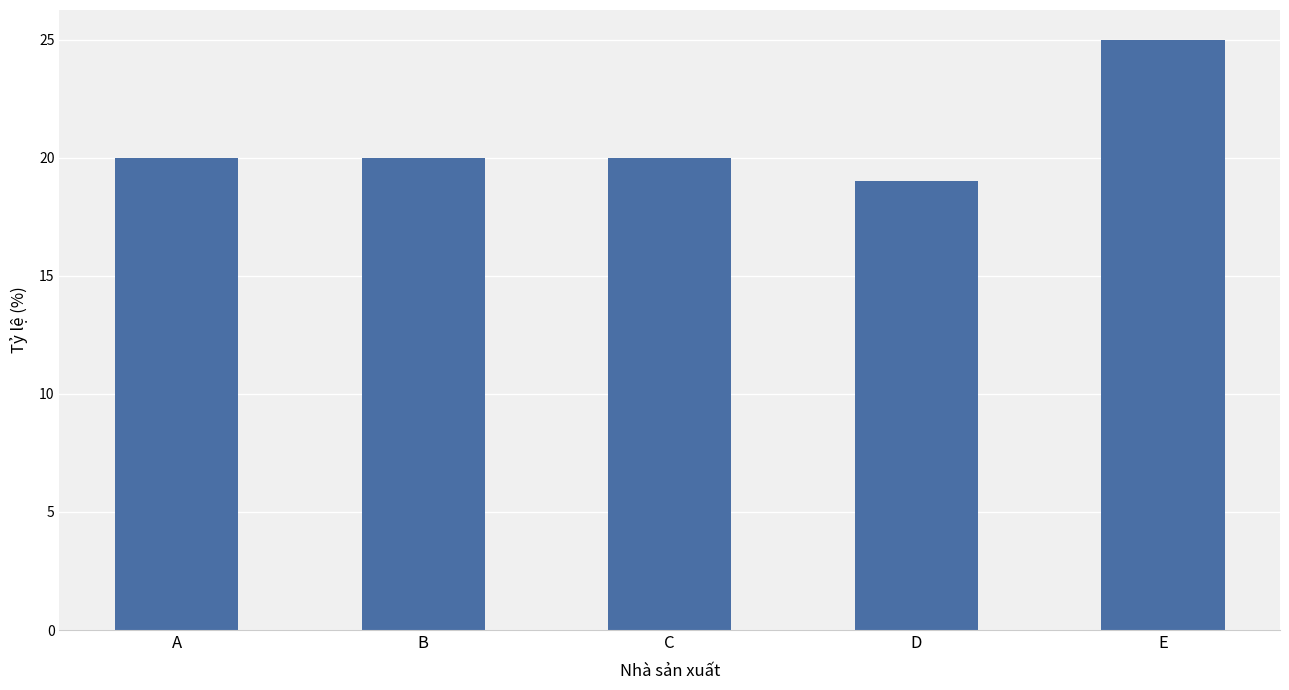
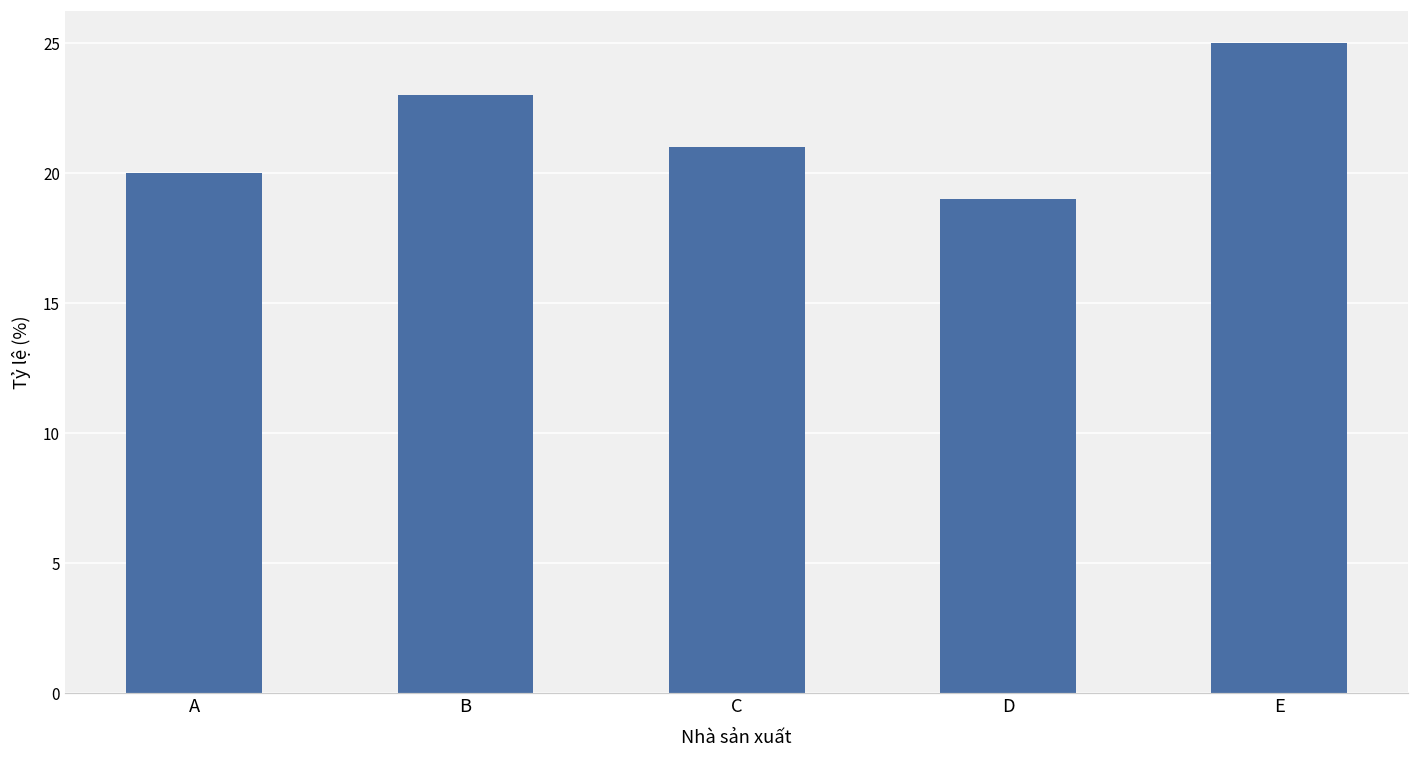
B: 20 -> 23
C: 20 -> 21
